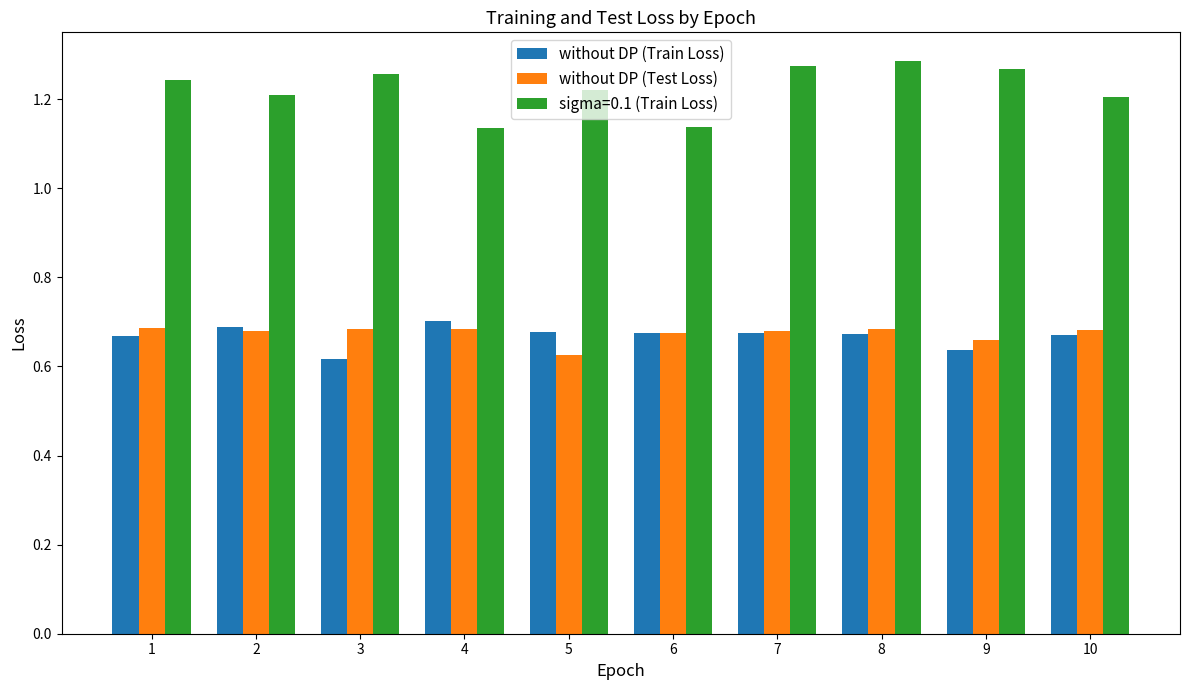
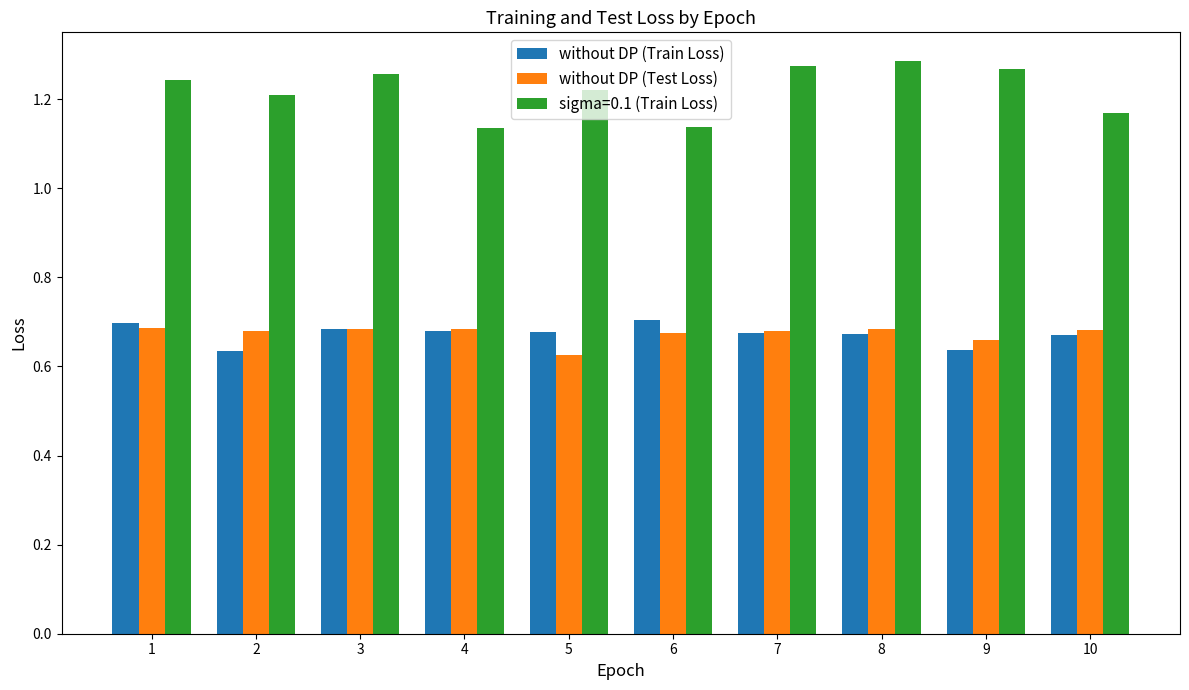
without DP (Train Loss), 1: 0.67 -> 0.70
without DP (Train Loss), 2: 0.69 -> 0.63
without DP (Train Loss), 3: 0.62 -> 0.68
without DP (Train Loss), 4: 0.70 -> 0.68
without DP (Train Loss), 6: 0.68 -> 0.71
sigma=0.1 (Train Loss), 10: 1.21 -> 1.17
